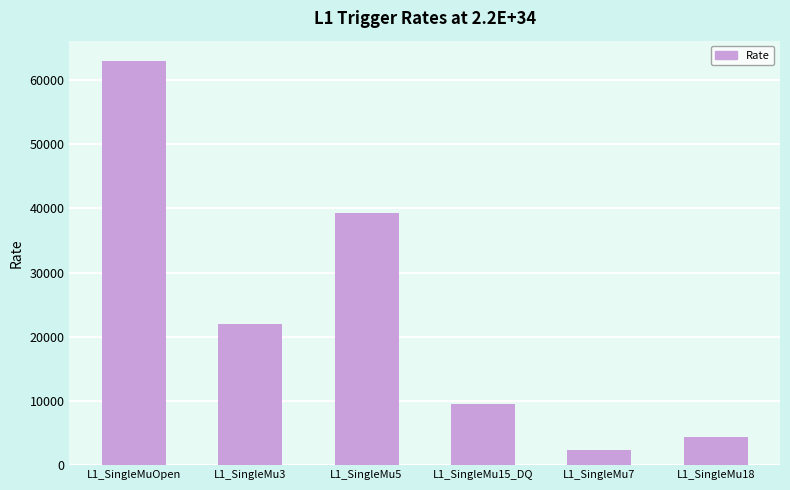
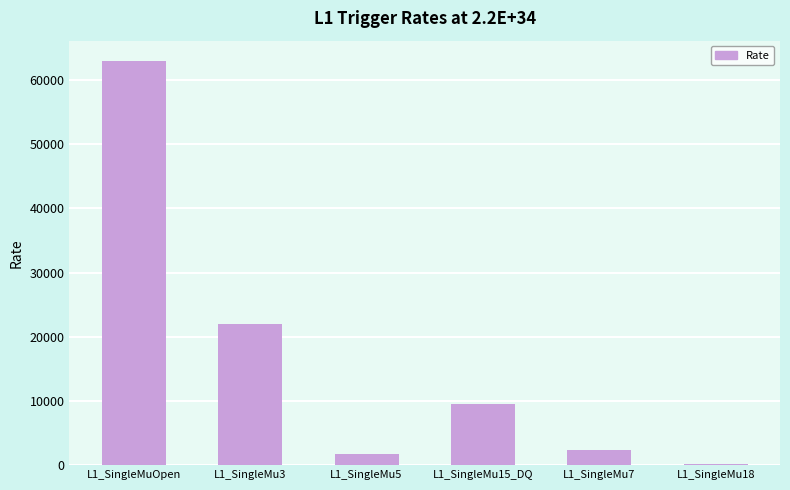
L1_SingleMu5: 39000 -> 2000
L1_SingleMu18: 4000 -> 0
